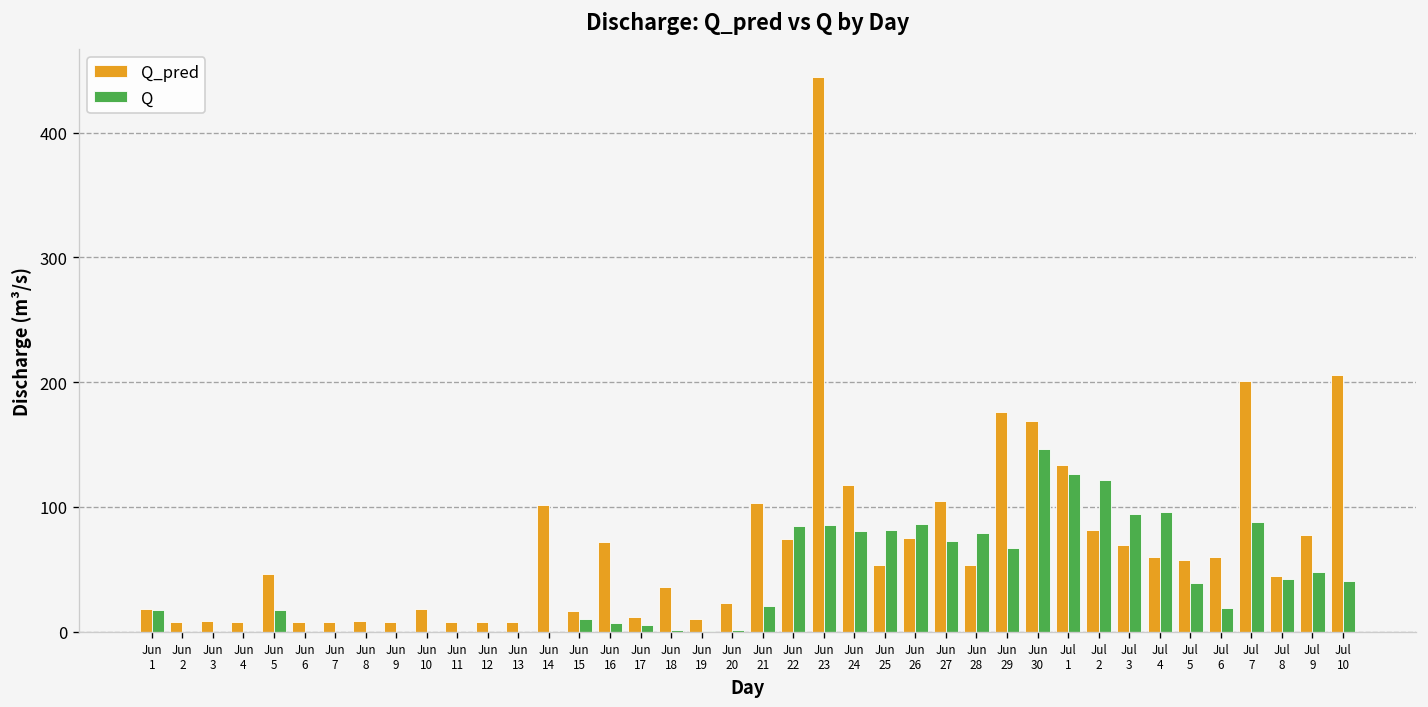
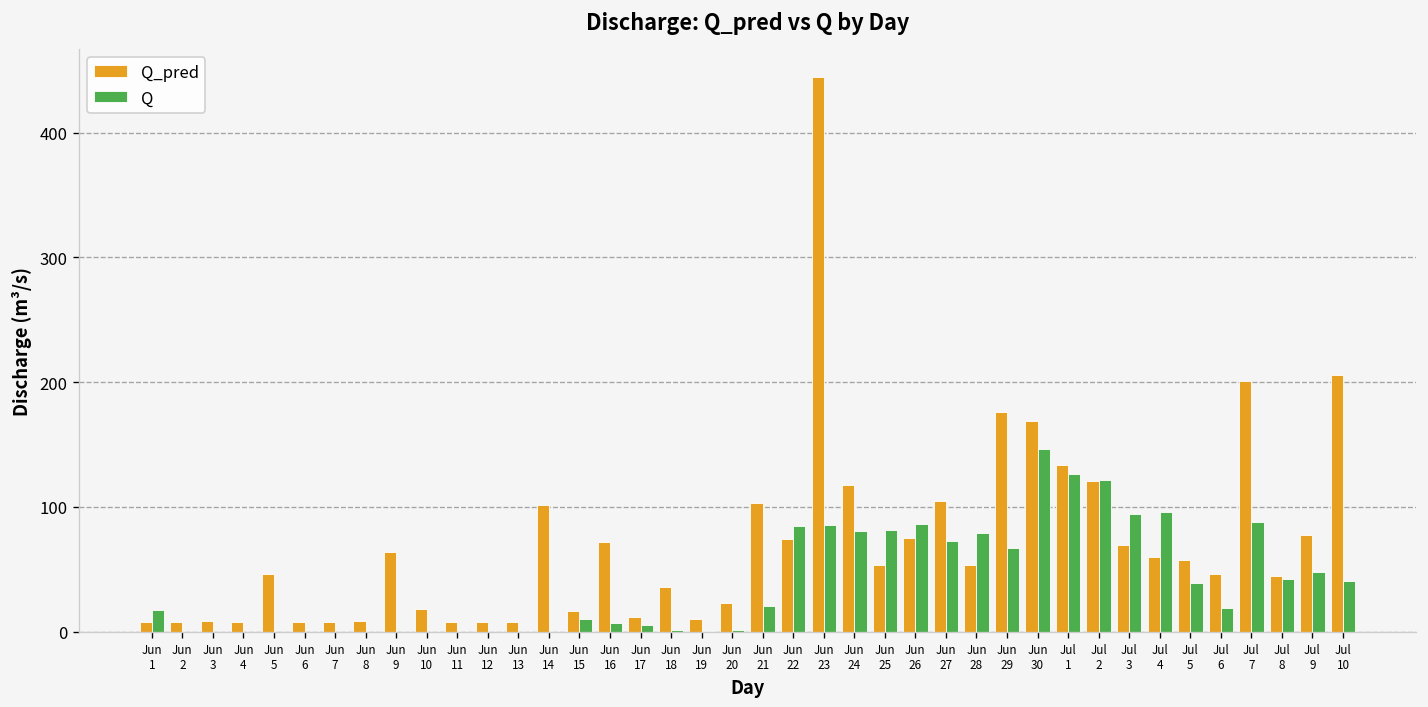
Q_pred, Jun 1: 18 -> 8
Q, Jun 5: 17 -> 0
Q_pred, Jun 9: 8 -> 64
Q_pred, Jul 2: 81 -> 121
Q_pred, Jul 6: 60 -> 46
